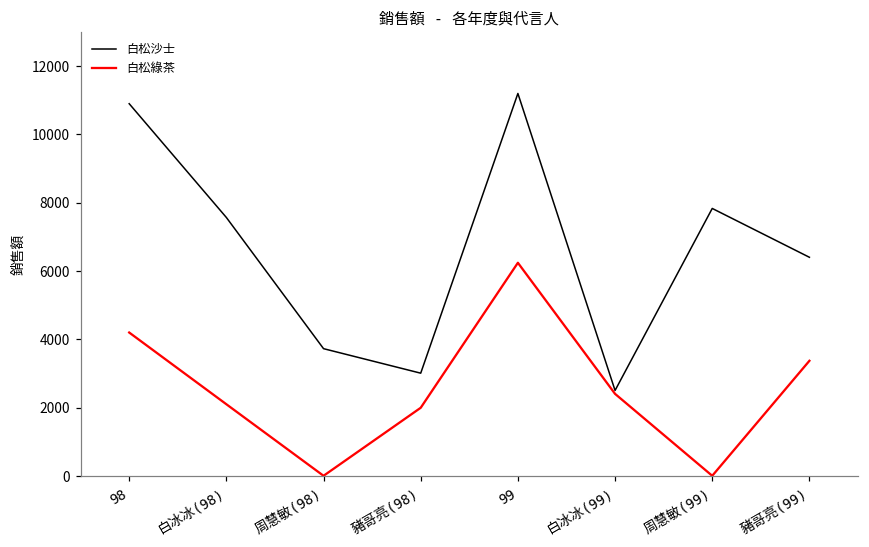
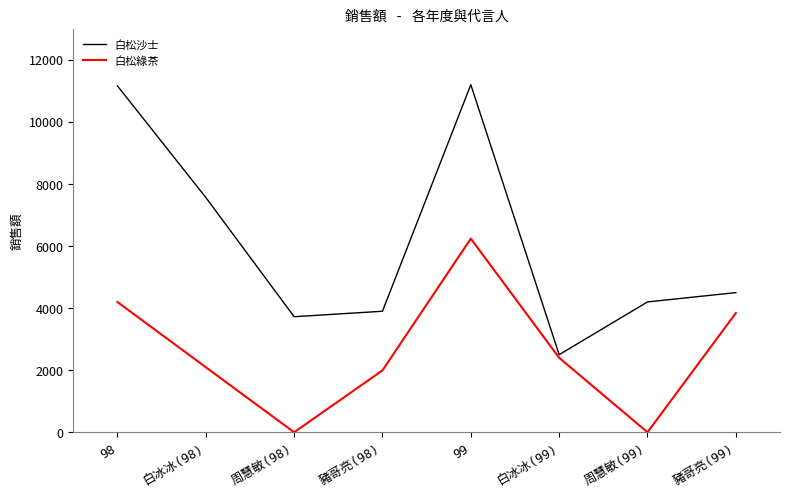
白松沙士, 98: 10900 -> 11200
白松沙士, 豬哥亮(98): 3000 -> 3900
白松沙士, 周慧敏(99): 7800 -> 4200
白松沙士, 豬哥亮(99): 6400 -> 4500
白松綠茶, 豬哥亮(99): 3400 -> 3800
